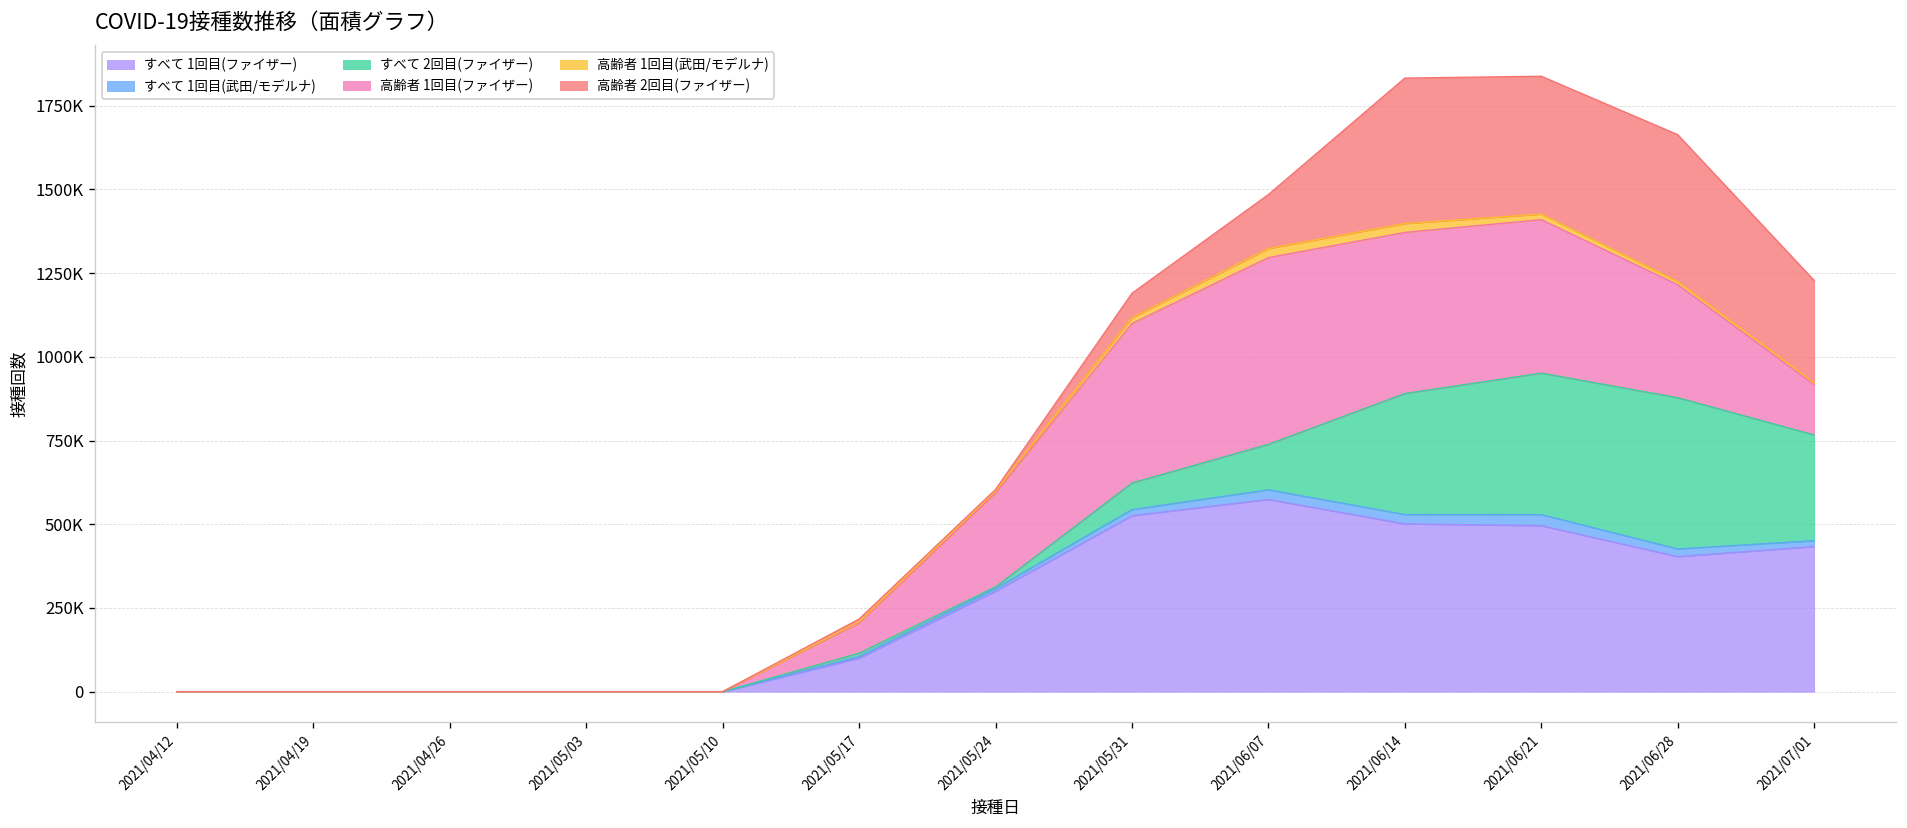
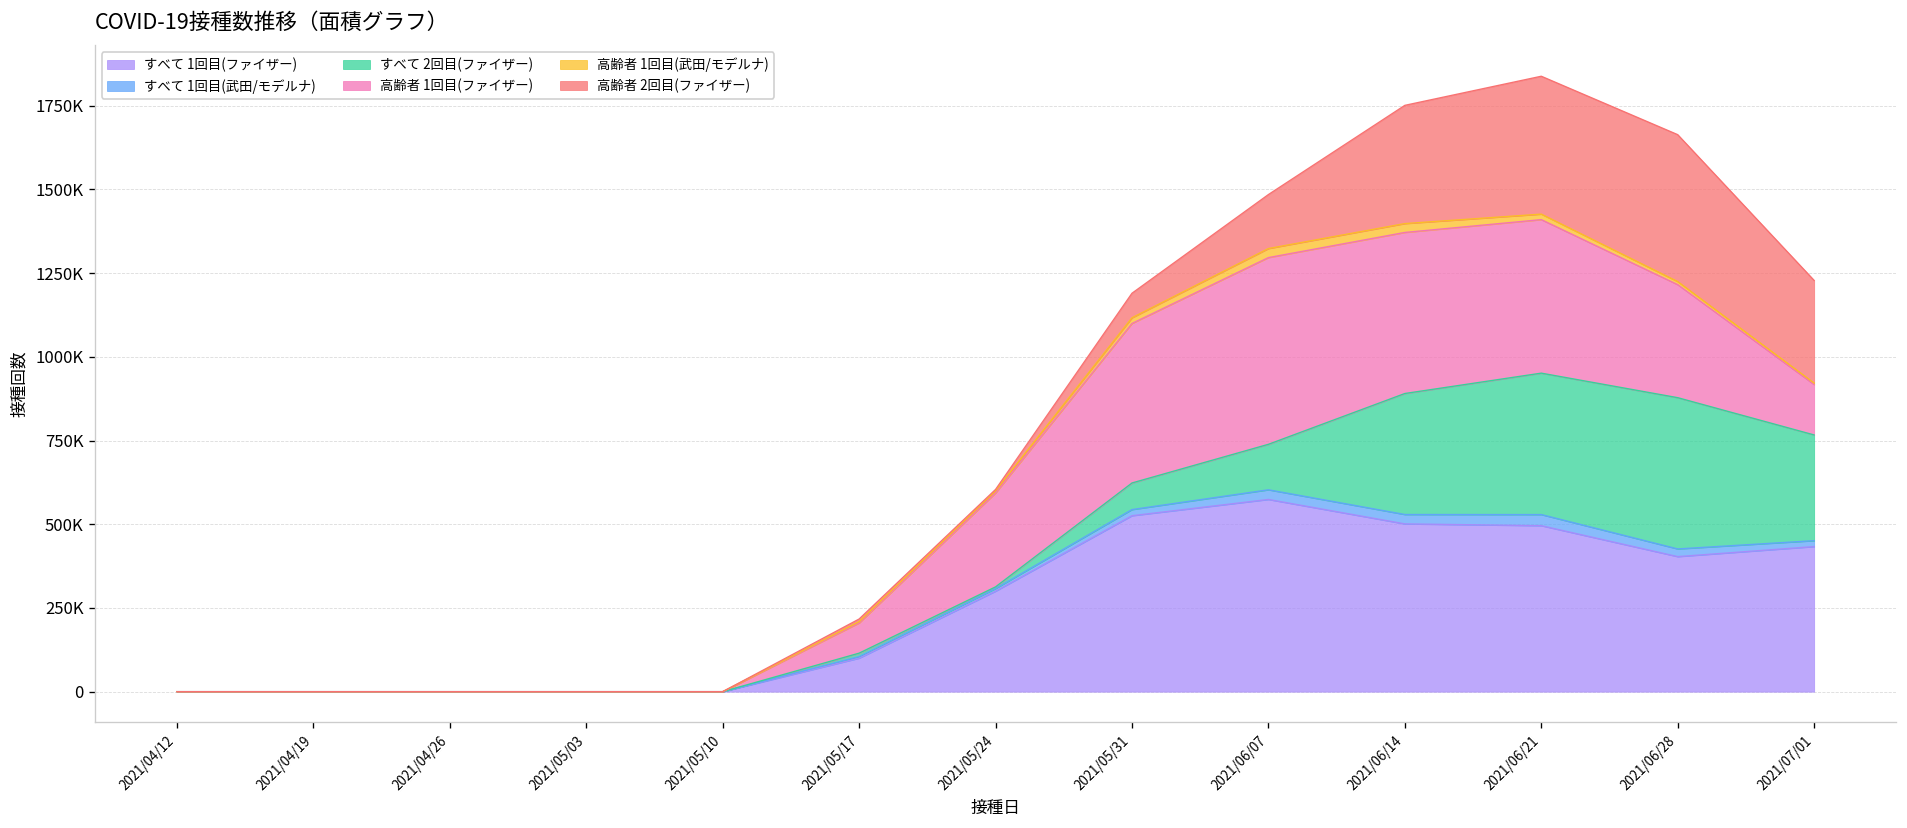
高齢者 2回目(ファイザー), 2021/06/14: 430000 -> 350000
